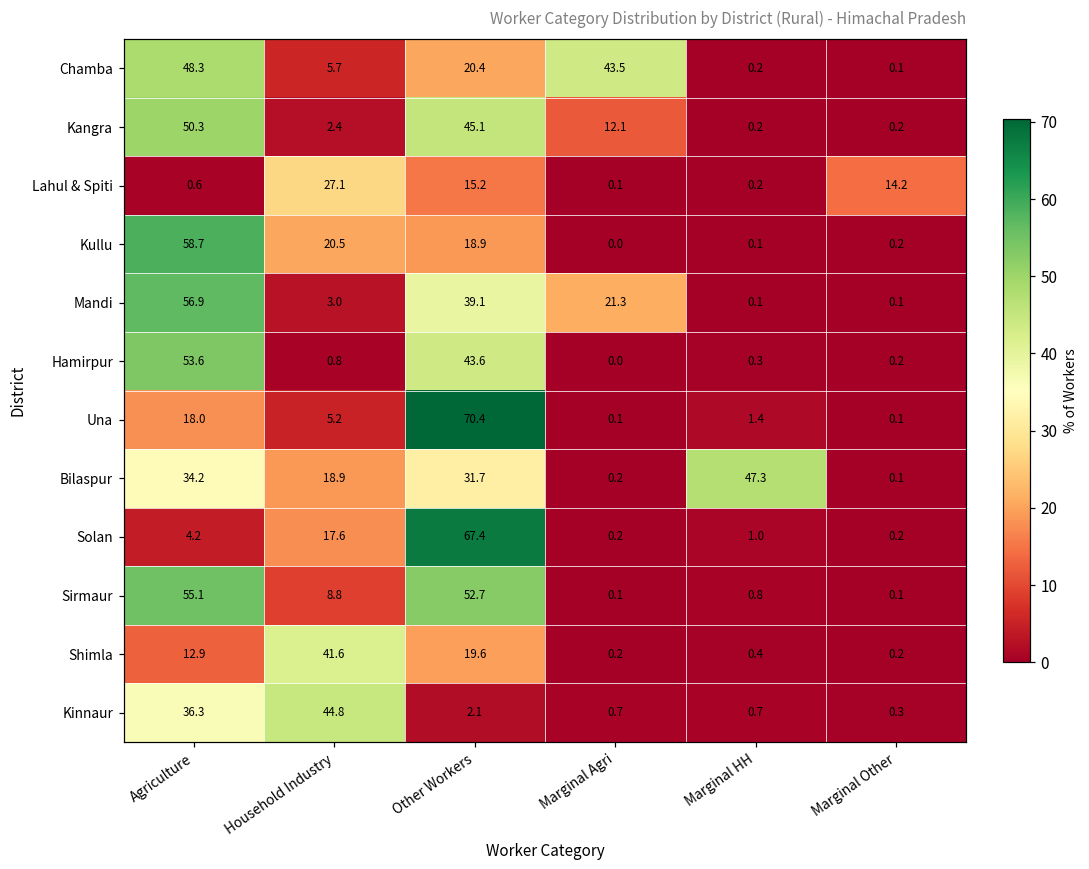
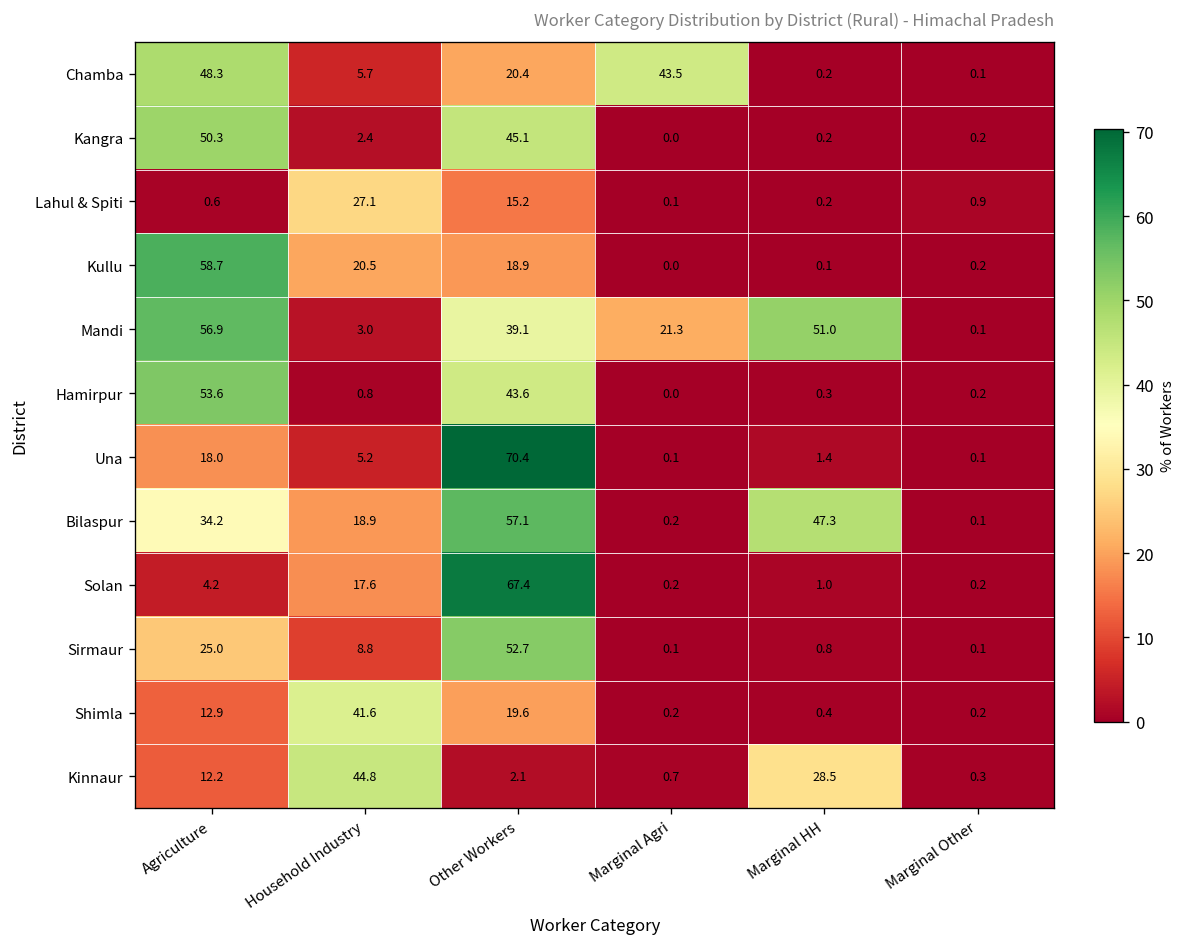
Kangra, Marginal Agri: 12.1 -> 0.0
Lahul & Spiti, Marginal Other: 14.2 -> 0.9
Mandi, Marginal HH: 0.1 -> 51.0
Bilaspur, Other Workers: 31.7 -> 57.1
Sirmaur, Agriculture: 55.1 -> 25.0
Kinnaur, Agriculture: 36.3 -> 12.2
Kinnaur, Marginal HH: 0.7 -> 28.5
